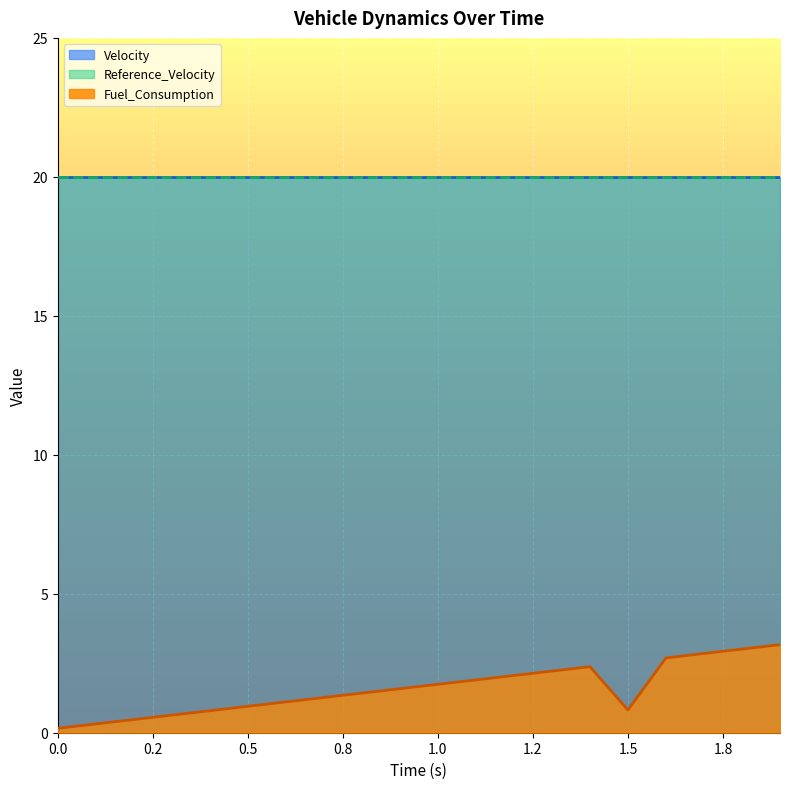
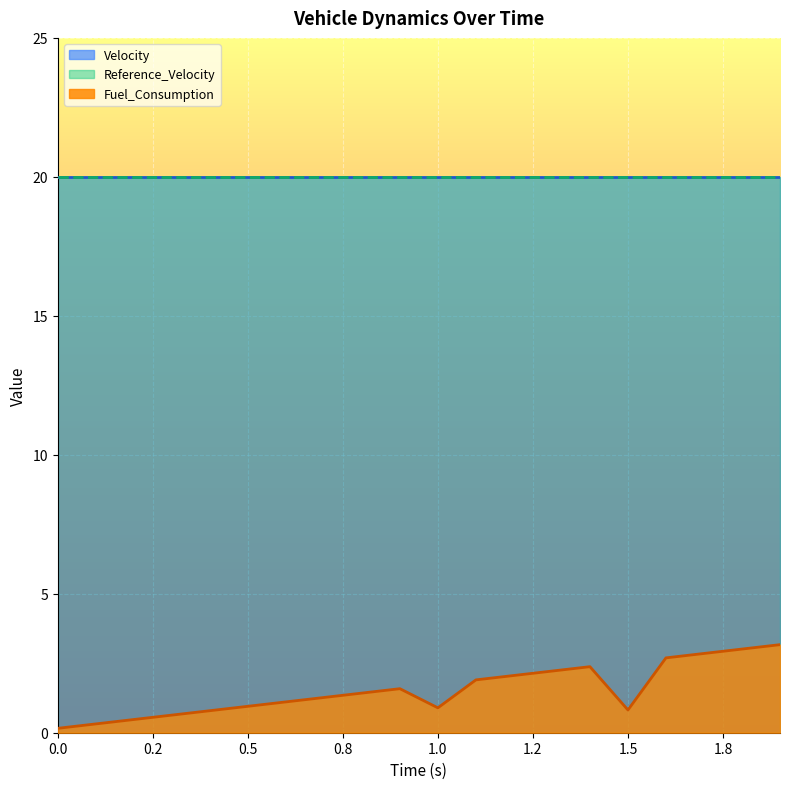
Fuel_Consumption, 1.0: 1.7 -> 0.9
